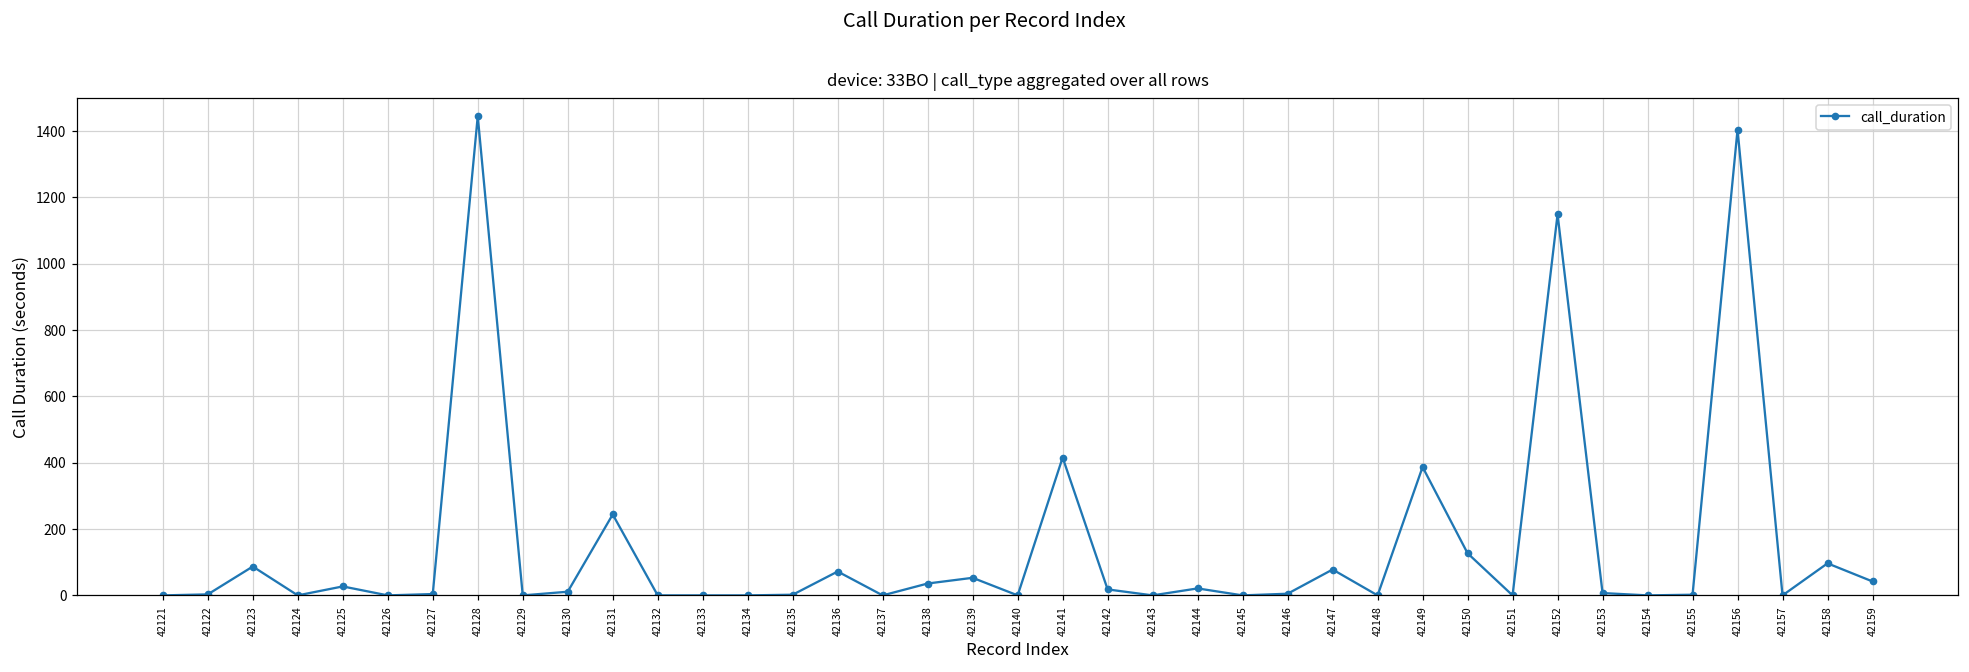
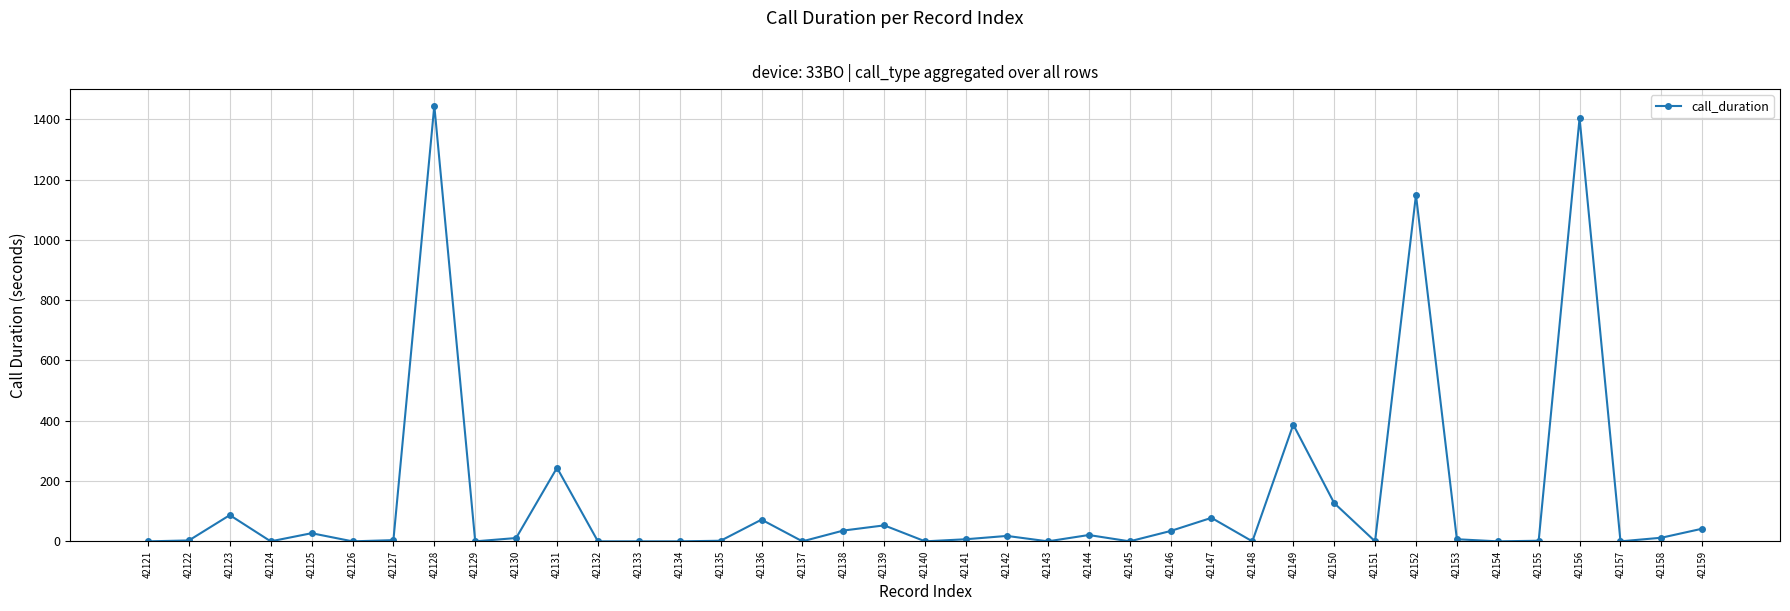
42141: 420 -> 10
42146: 10 -> 30
42158: 100 -> 10
